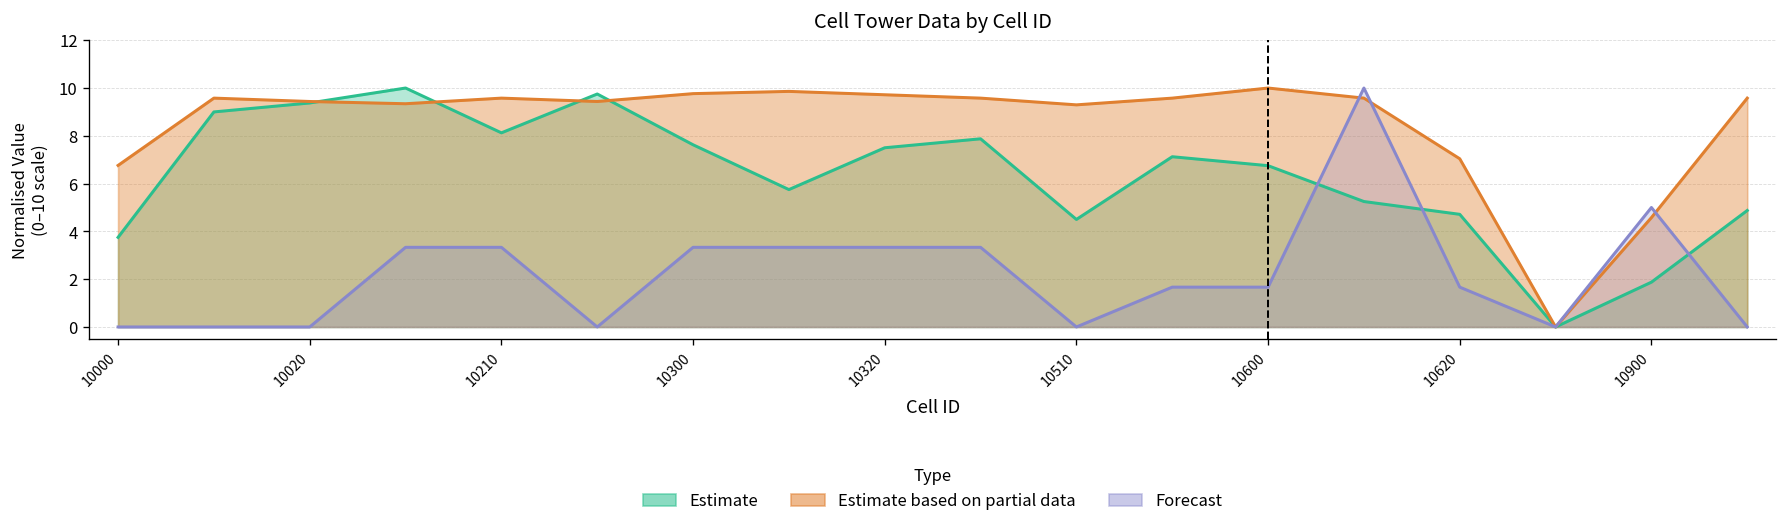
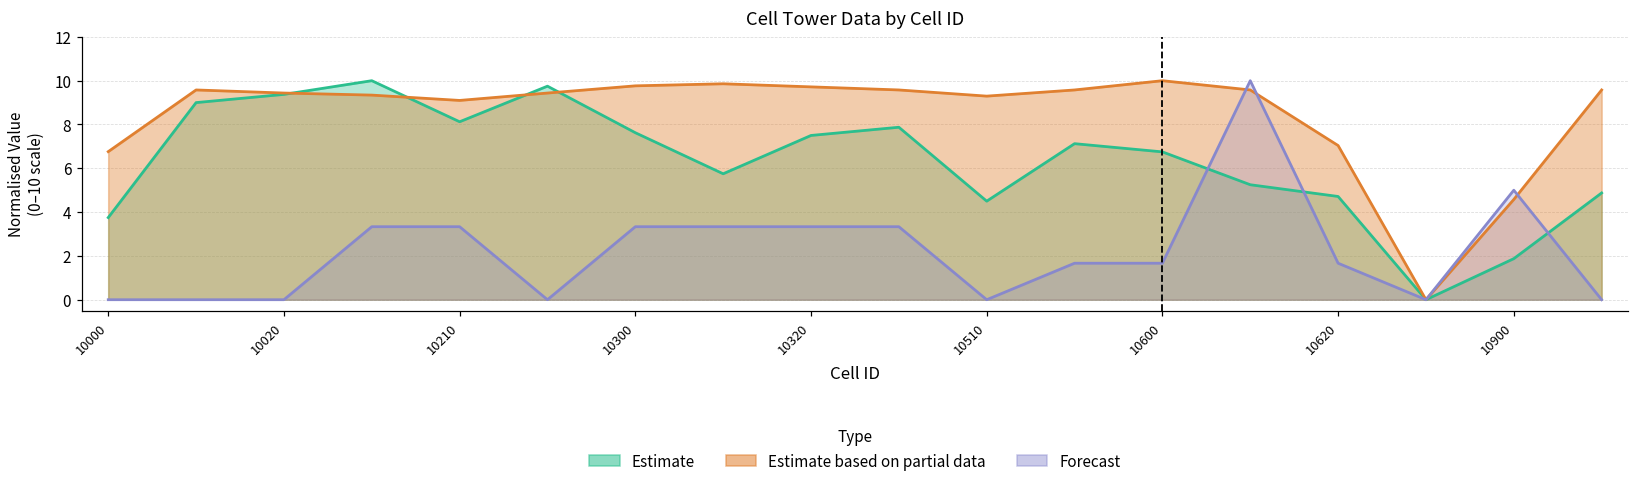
Estimate based on partial data, 10210: 9.6 -> 9.1
